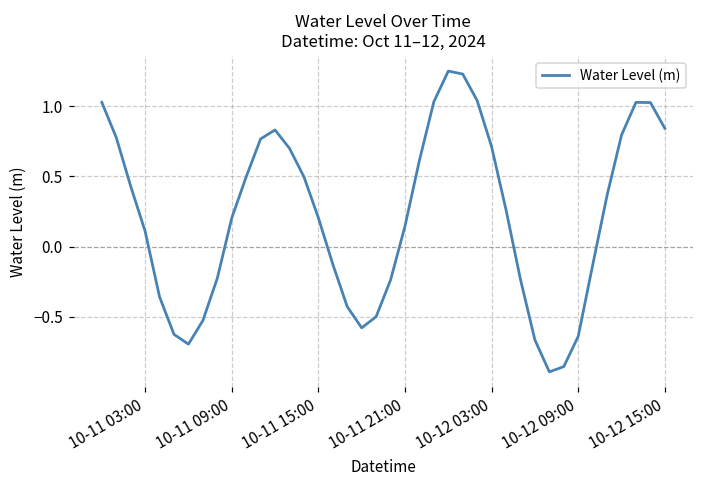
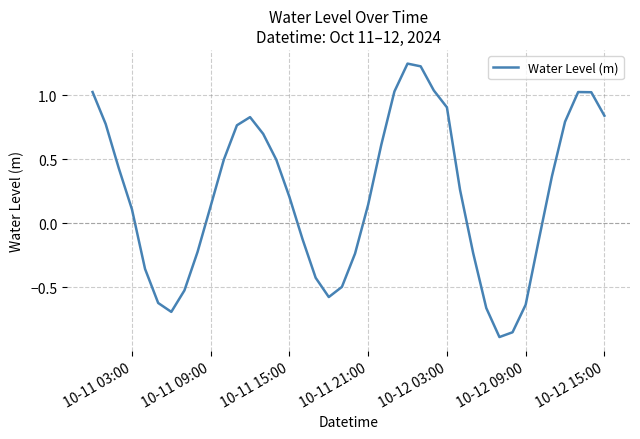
10-11 09:00: 0.20 -> 0.13
10-12 03:00: 0.71 -> 0.91
